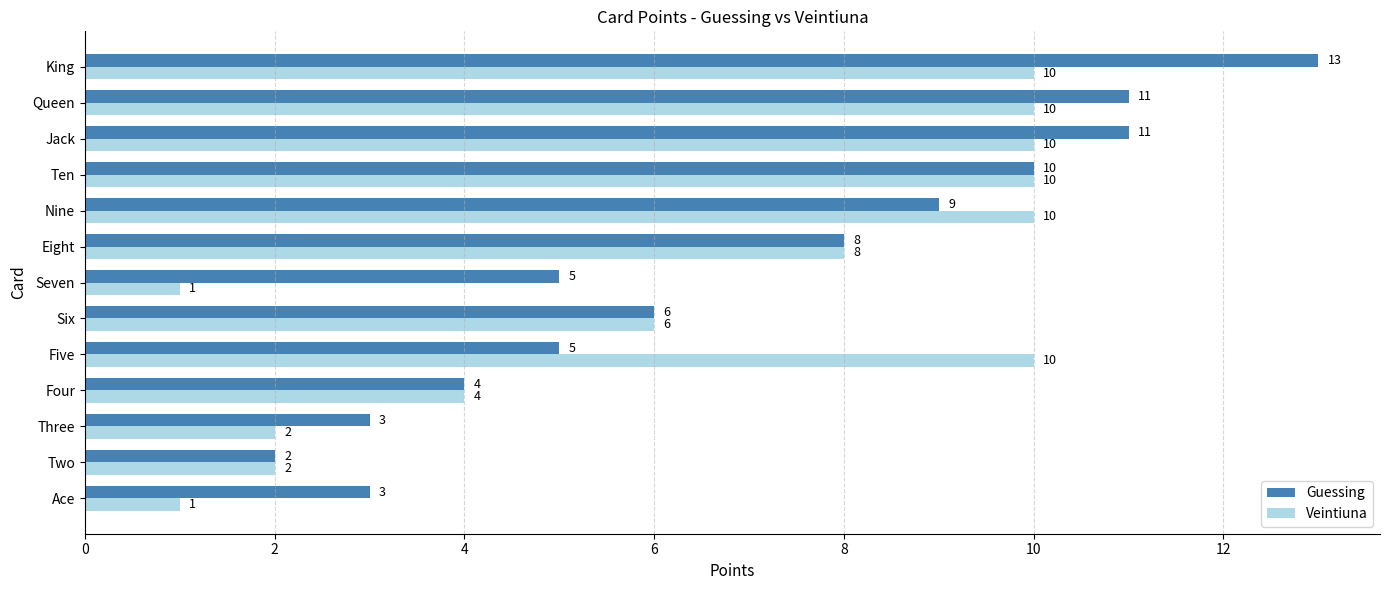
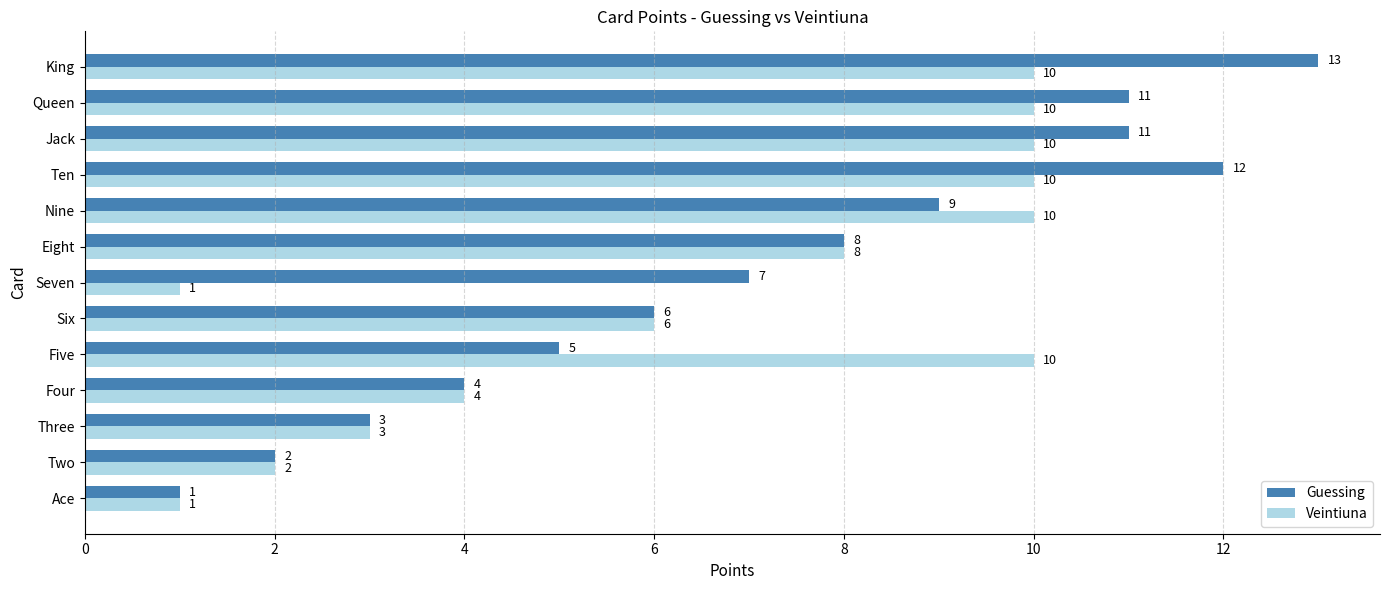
Guessing, Ten: 10 -> 12
Guessing, Seven: 5 -> 7
Veintiuna, Three: 2 -> 3
Guessing, Ace: 3 -> 1
